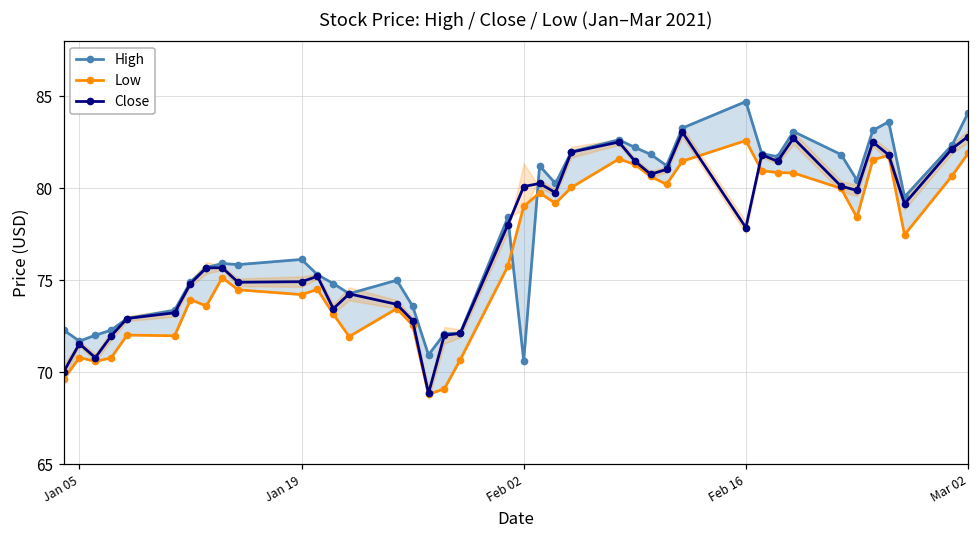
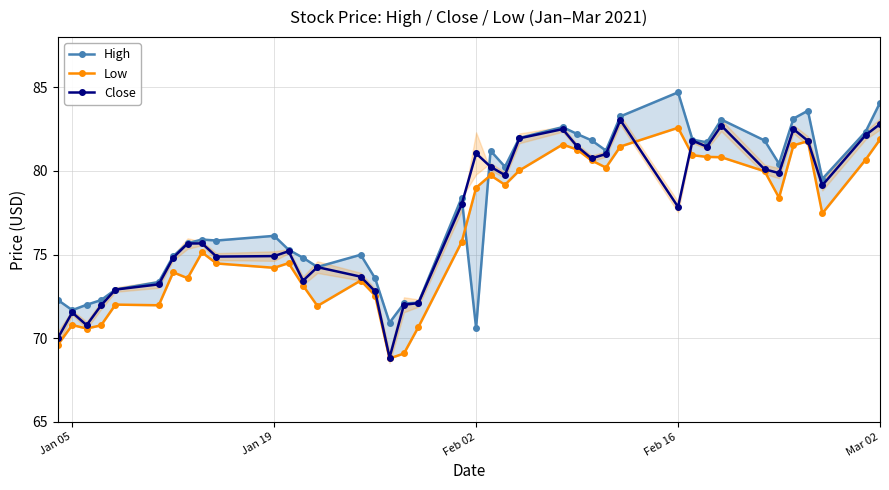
Close, Feb 02: 80.1 -> 81.1
